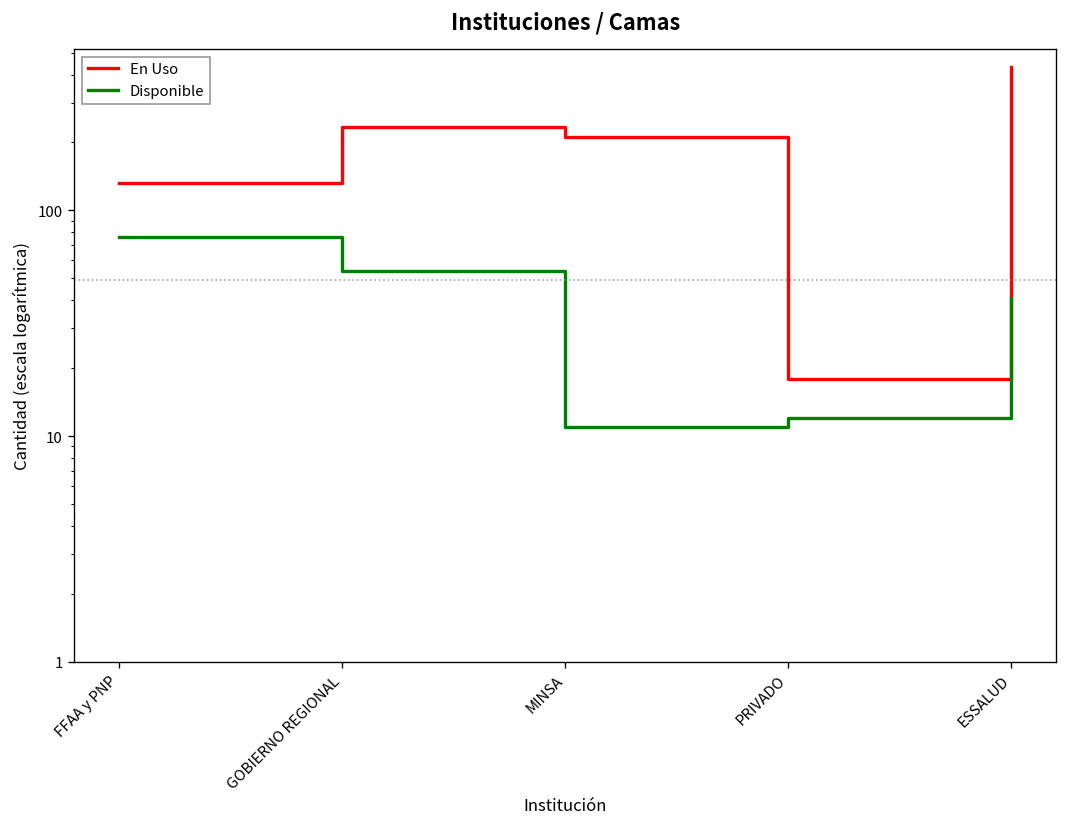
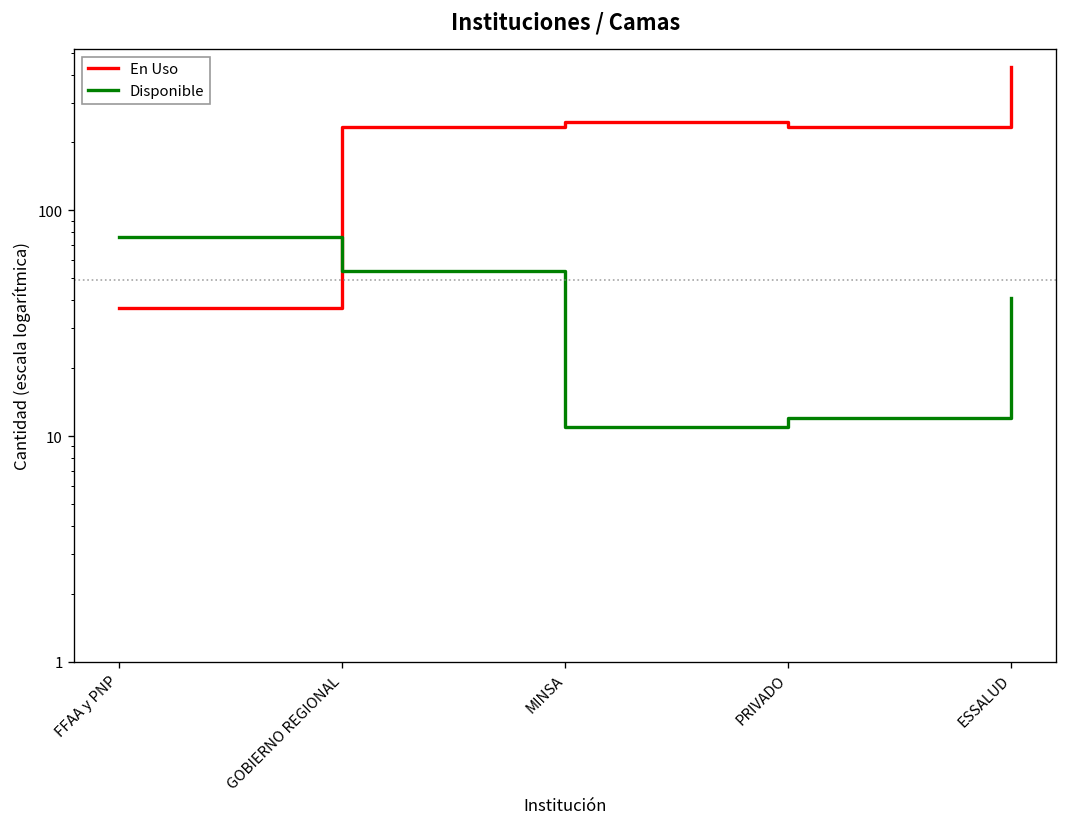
En Uso, FFAA y PNP: 130 -> 37
En Uso, MINSA: 210 -> 250
En Uso, PRIVADO: 18 -> 230
